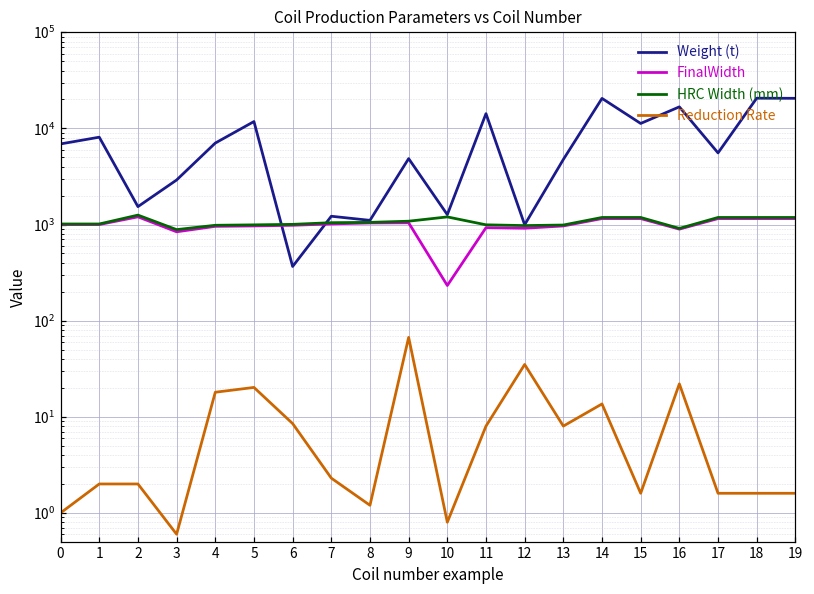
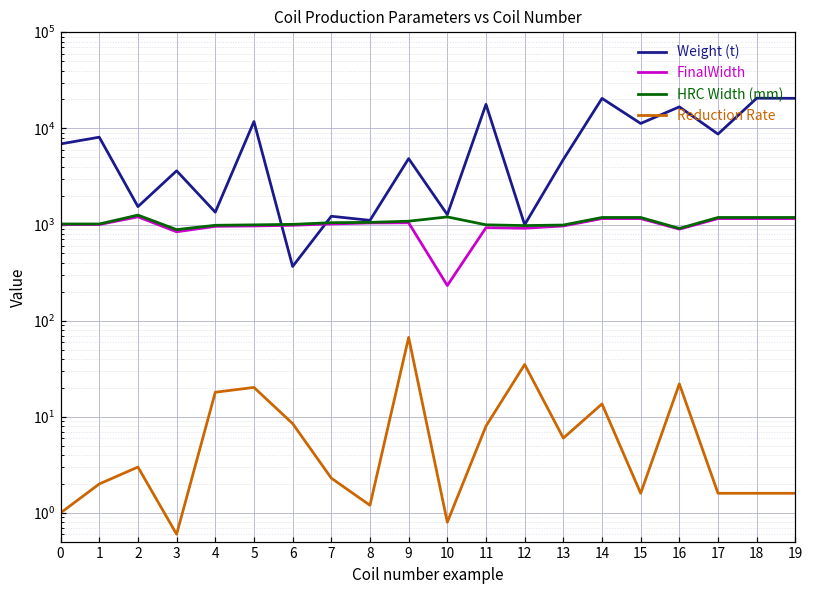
Reduction Rate, 2: 2 -> 3
Weight (t), 3: 2900 -> 3600
Weight (t), 4: 7000 -> 1300
Weight (t), 11: 14000 -> 18000
Reduction Rate, 13: 8 -> 6
Weight (t), 17: 6000 -> 9000
